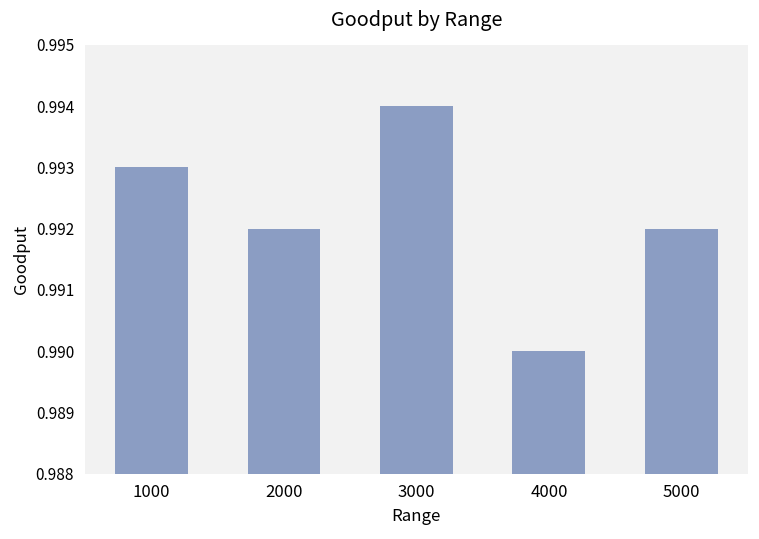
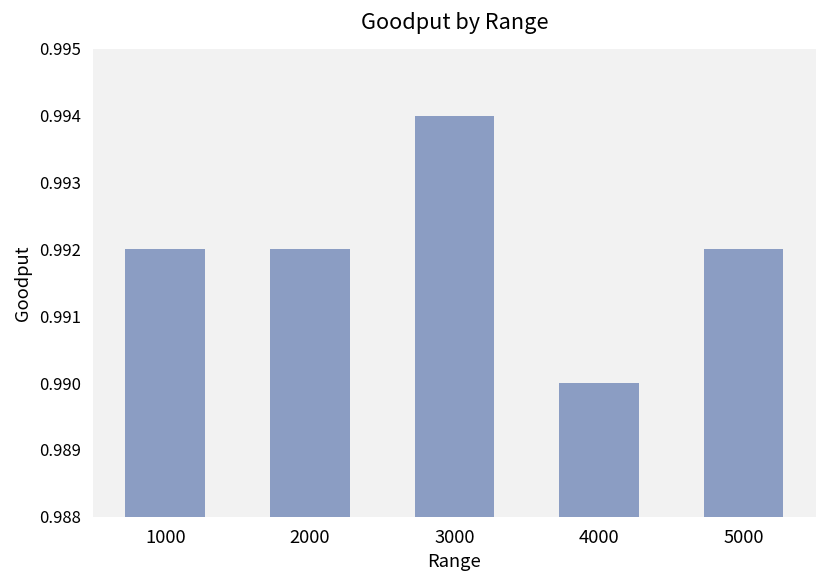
1000: 0.993 -> 0.992
